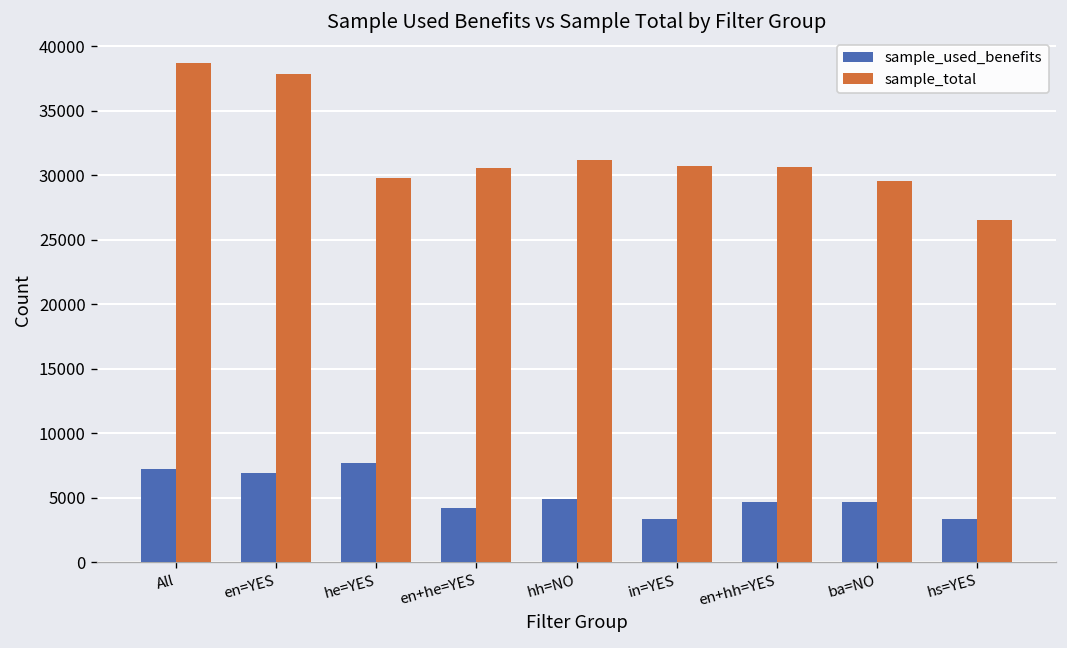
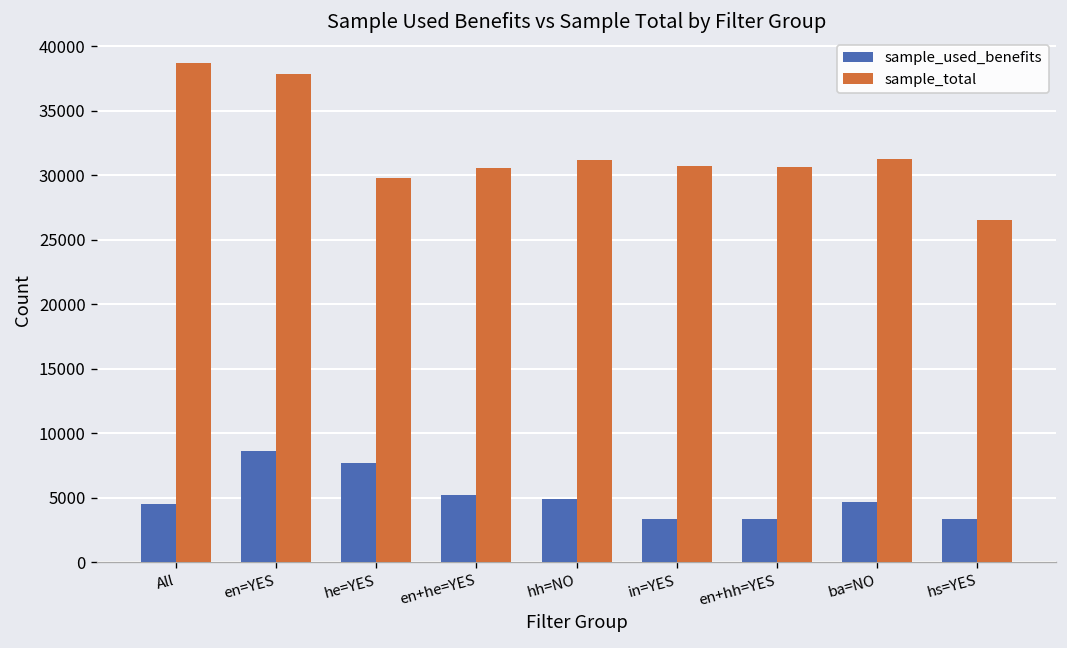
sample_used_benefits, All: 7200 -> 4500
sample_used_benefits, en=YES: 6900 -> 8600
sample_used_benefits, en+he=YES: 4200 -> 5200
sample_used_benefits, en+hh=YES: 4700 -> 3300
sample_total, ba=NO: 29500 -> 31300
